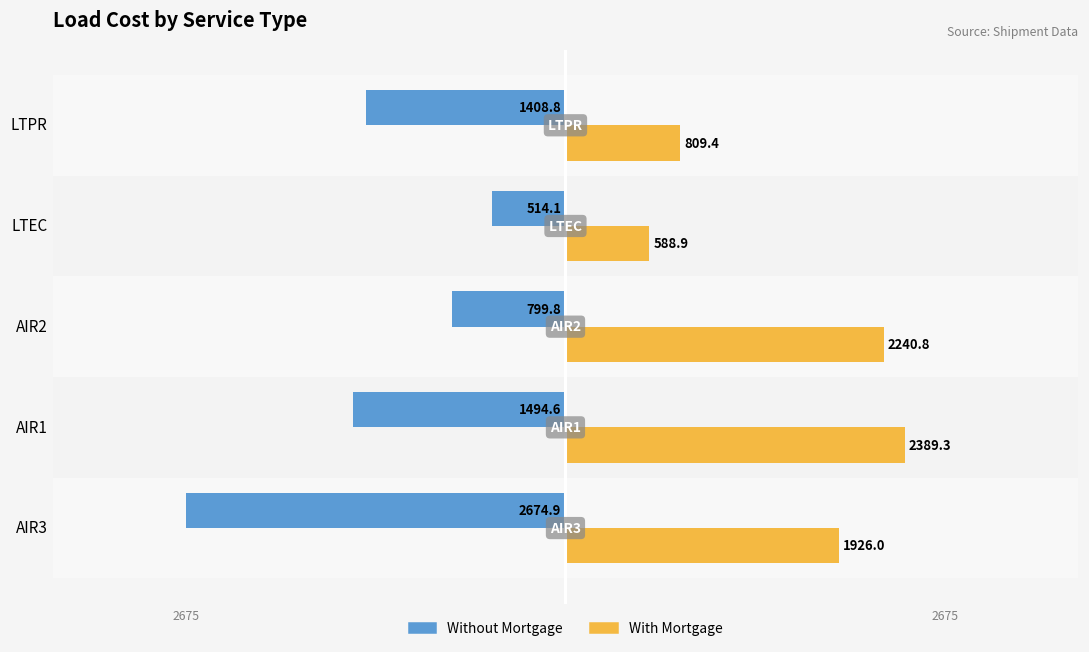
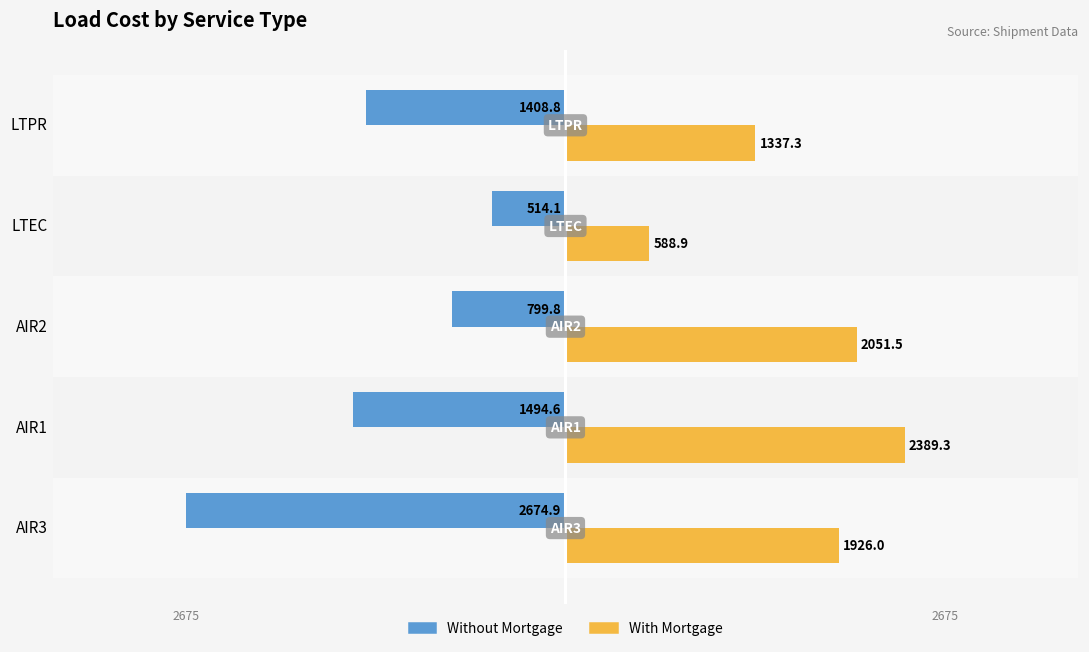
With Mortgage, LTPR: 809.4 -> 1337.3
With Mortgage, AIR2: 2240.8 -> 2051.5
